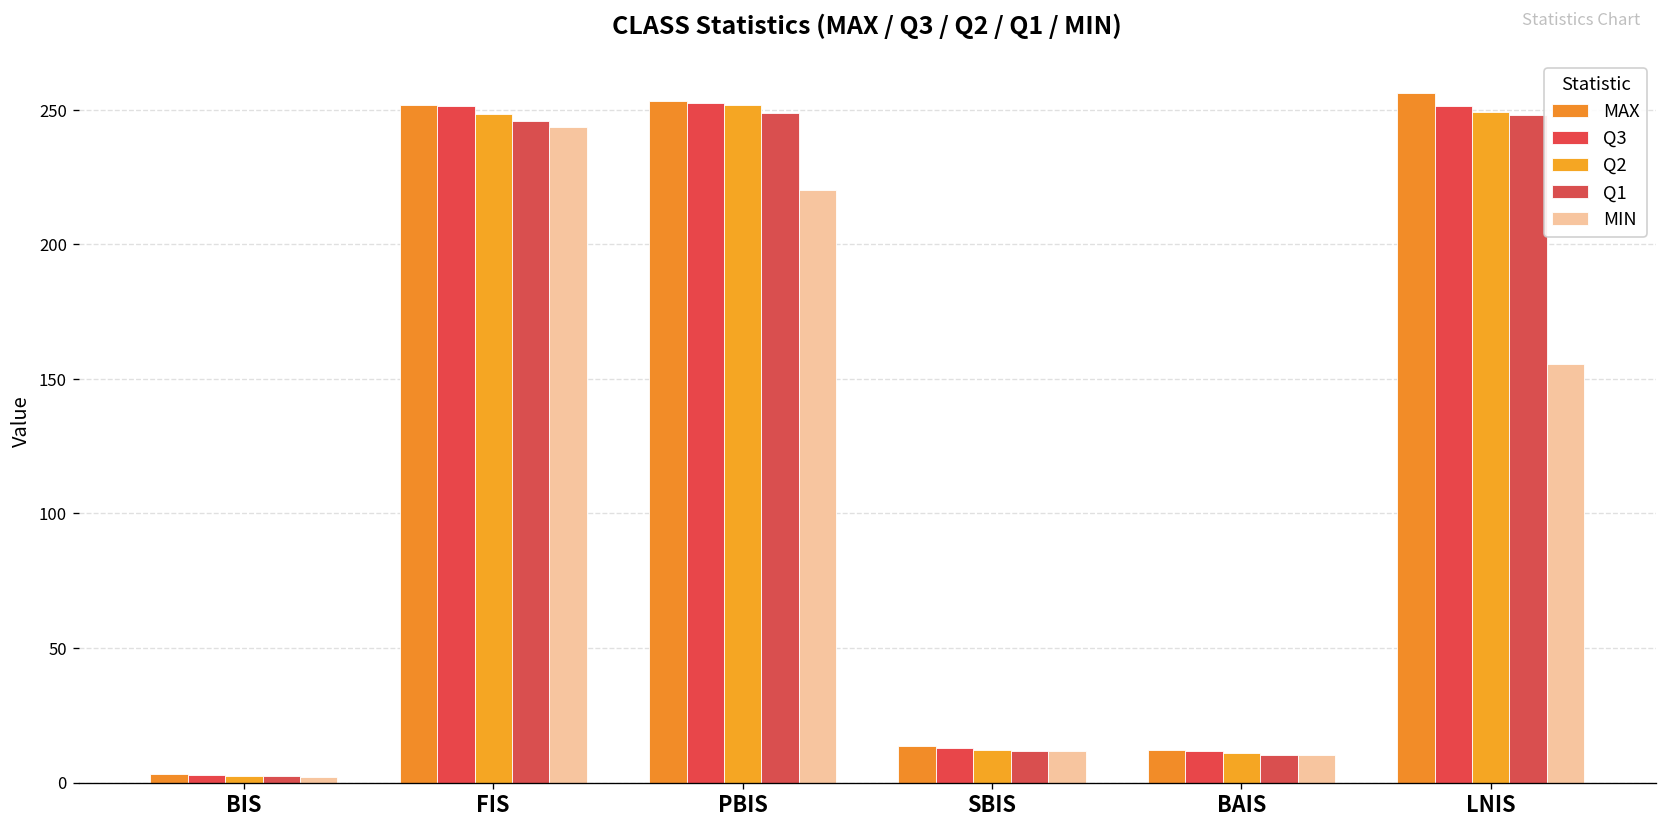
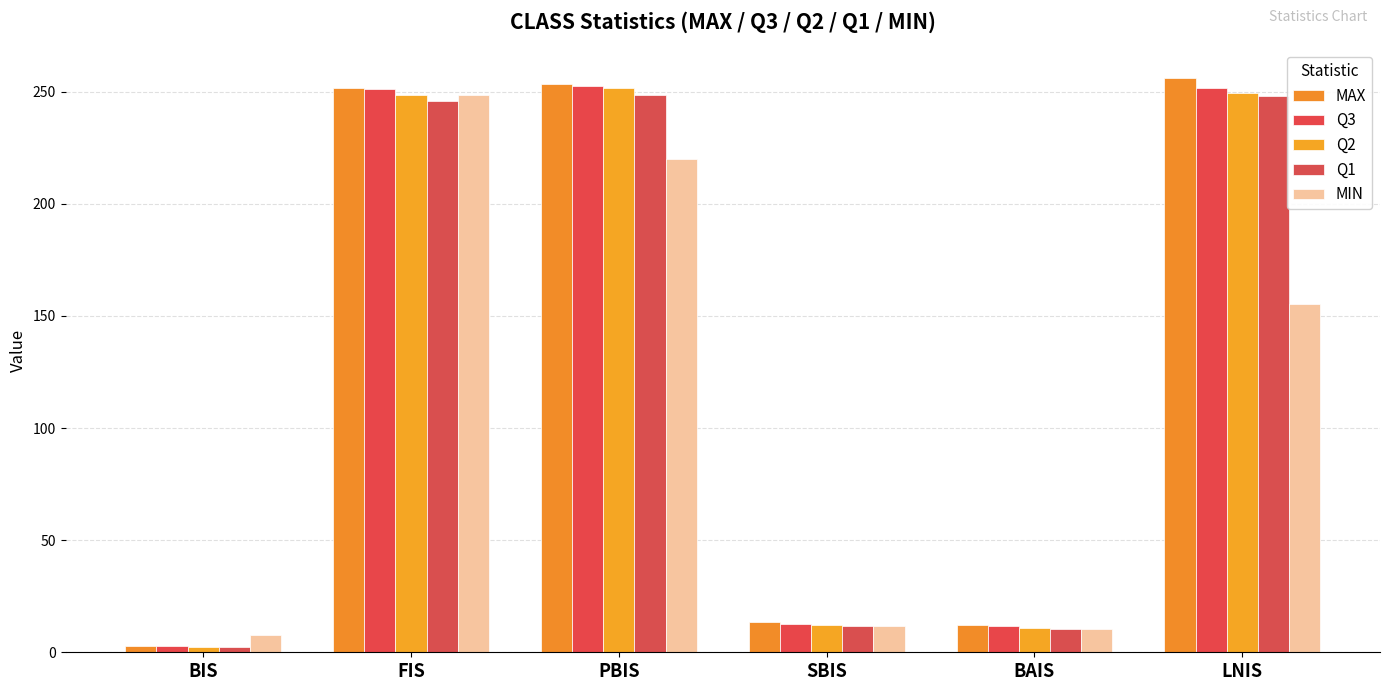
MIN, BIS: 2 -> 8
MIN, FIS: 244 -> 249
